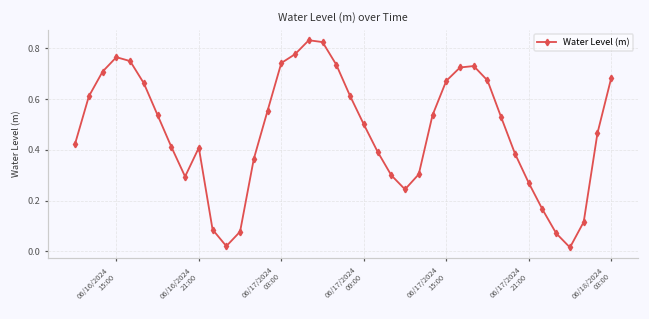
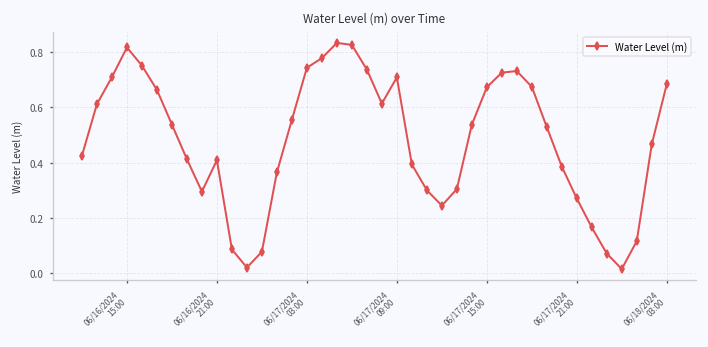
06/16/2024 15:00: 0.77 -> 0.82
06/17/2024 09:00: 0.50 -> 0.71
